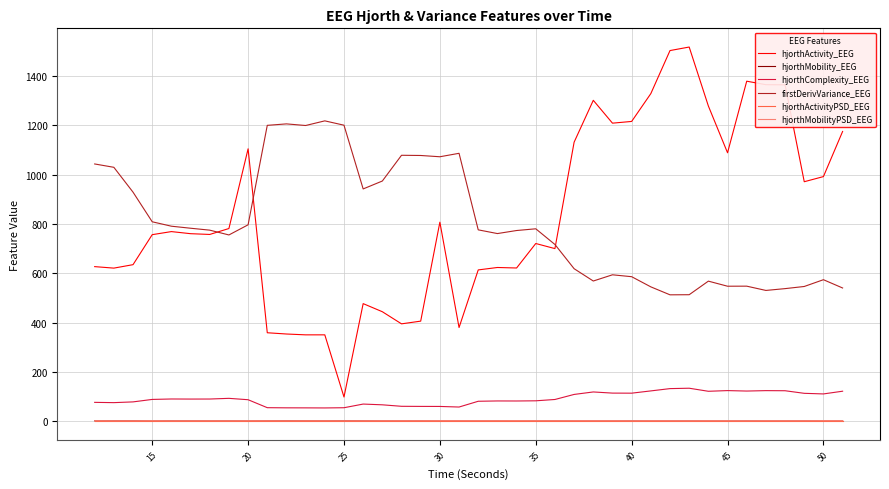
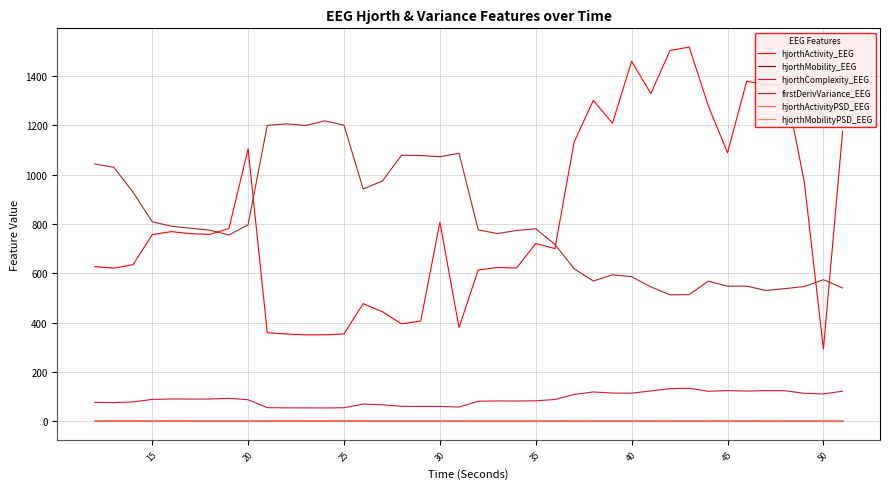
hjorthActivity_EEG, 25: 100 -> 350
hjorthActivity_EEG, 40: 1220 -> 1460
hjorthActivity_EEG, 50: 990 -> 290
